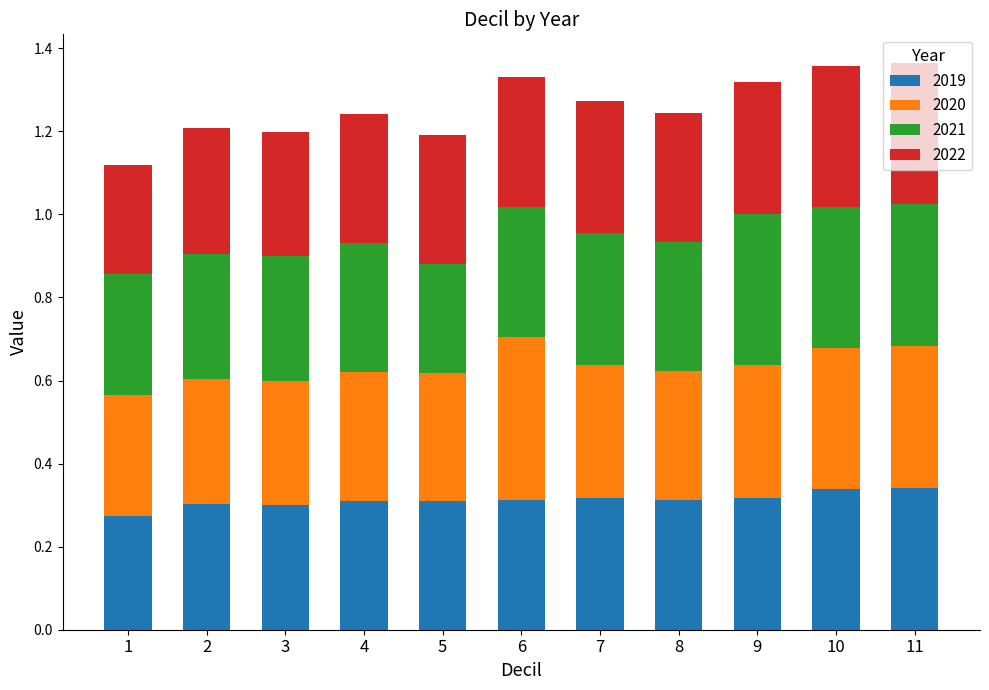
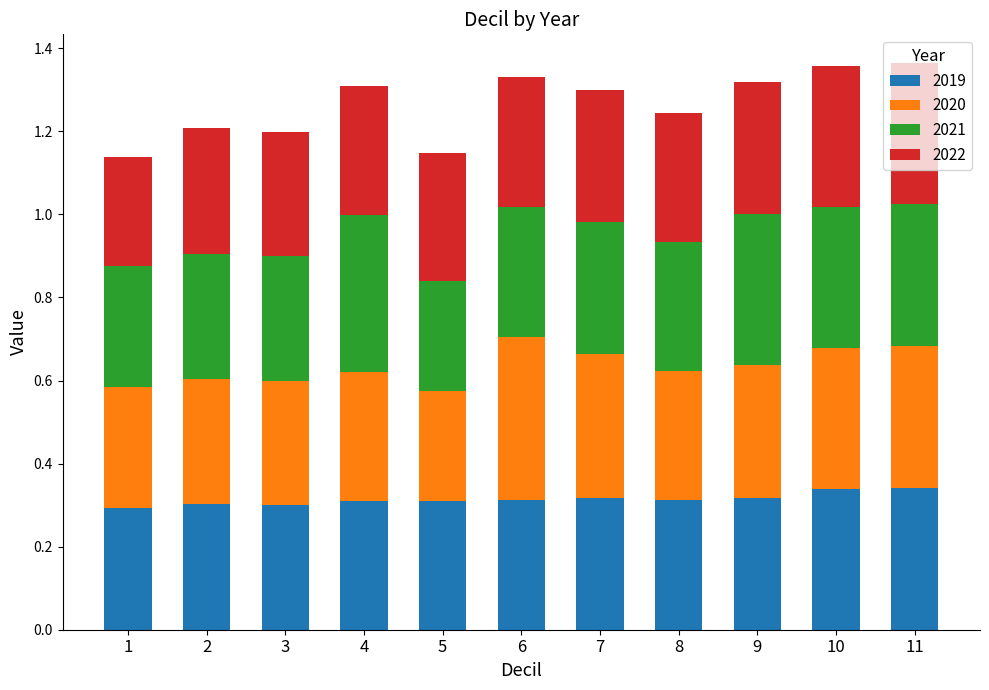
2019, 1: 0.27 -> 0.29
2021, 4: 0.31 -> 0.38
2020, 5: 0.31 -> 0.27
2020, 7: 0.32 -> 0.35
